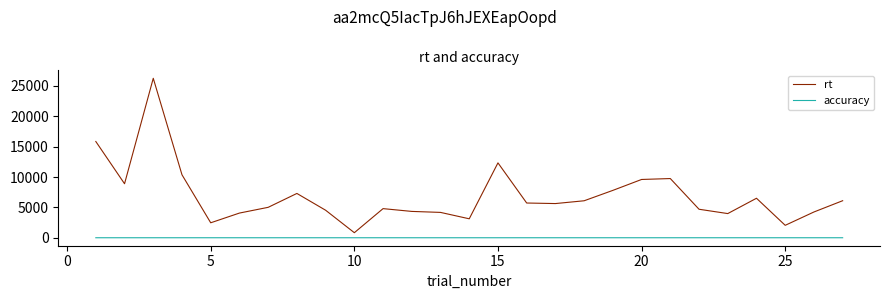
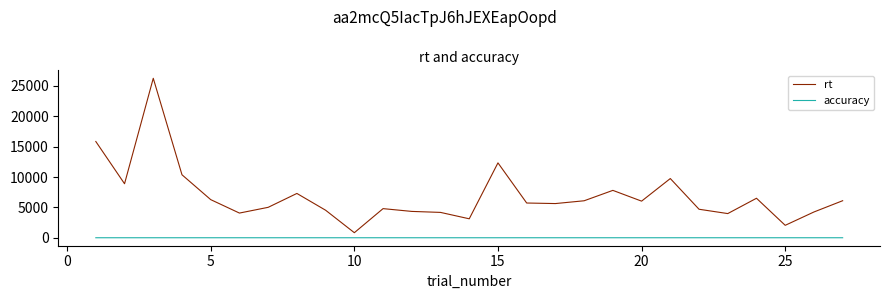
rt, 5: 2000 -> 6000
rt, 20: 10000 -> 6000
